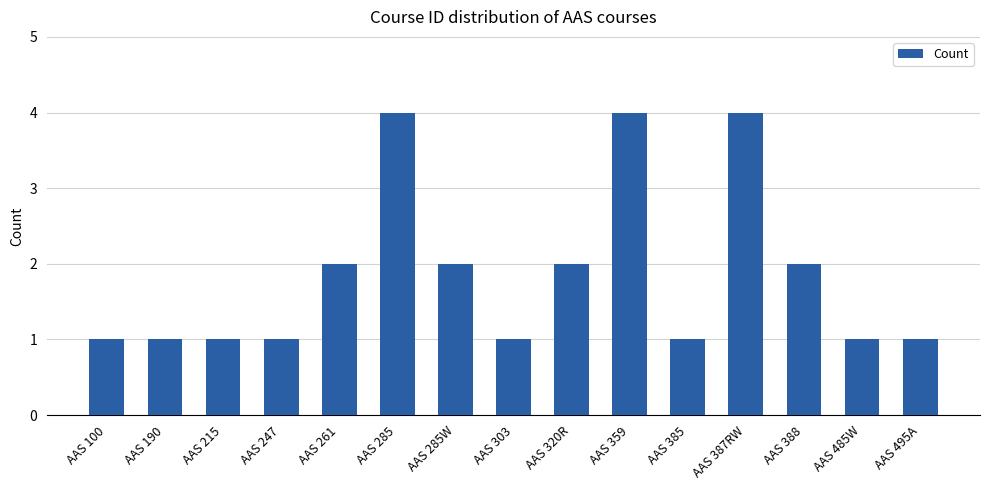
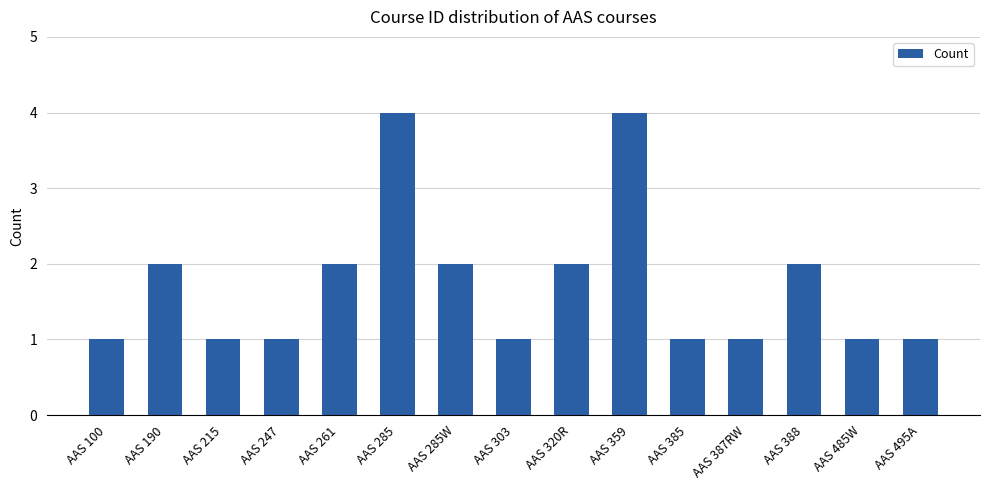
AAS 190: 1 -> 2
AAS 387RW: 4 -> 1
